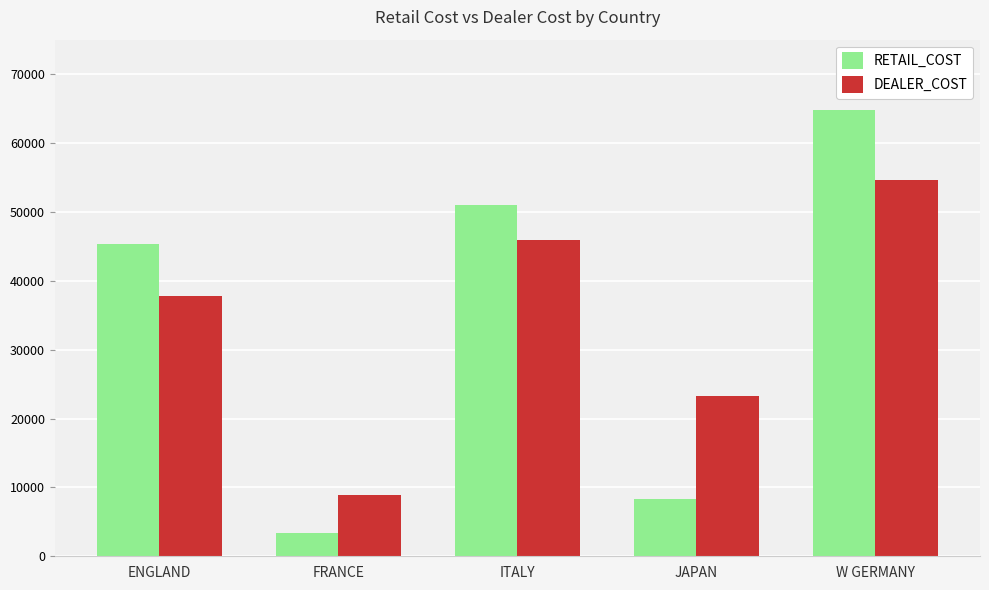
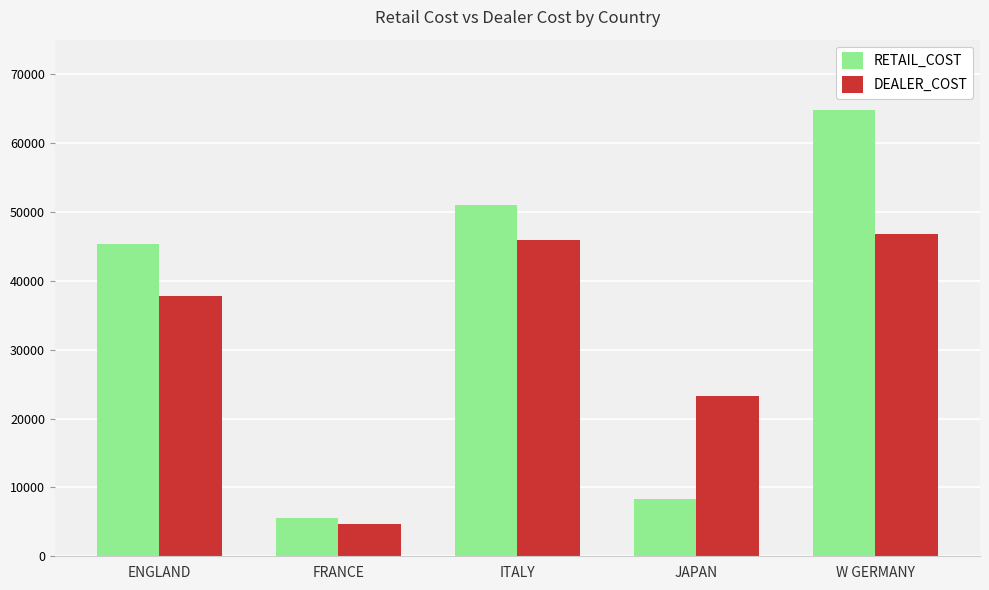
RETAIL_COST, FRANCE: 3000 -> 6000
DEALER_COST, FRANCE: 9000 -> 5000
DEALER_COST, W GERMANY: 55000 -> 47000
